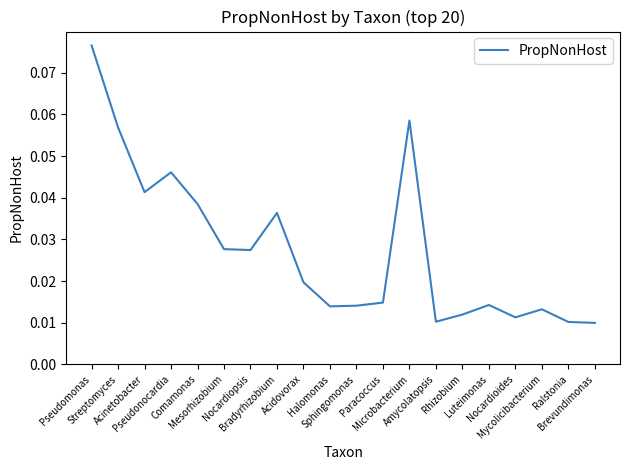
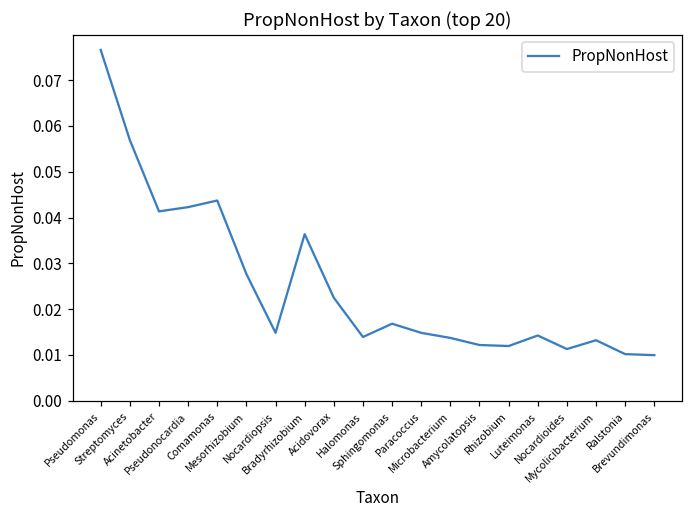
Pseudonocardia: 0.046 -> 0.042
Comamonas: 0.039 -> 0.044
Nocardiopsis: 0.027 -> 0.015
Acidovorax: 0.020 -> 0.022
Sphingomonas: 0.014 -> 0.017
Microbacterium: 0.059 -> 0.014
Amycolatopsis: 0.010 -> 0.012
